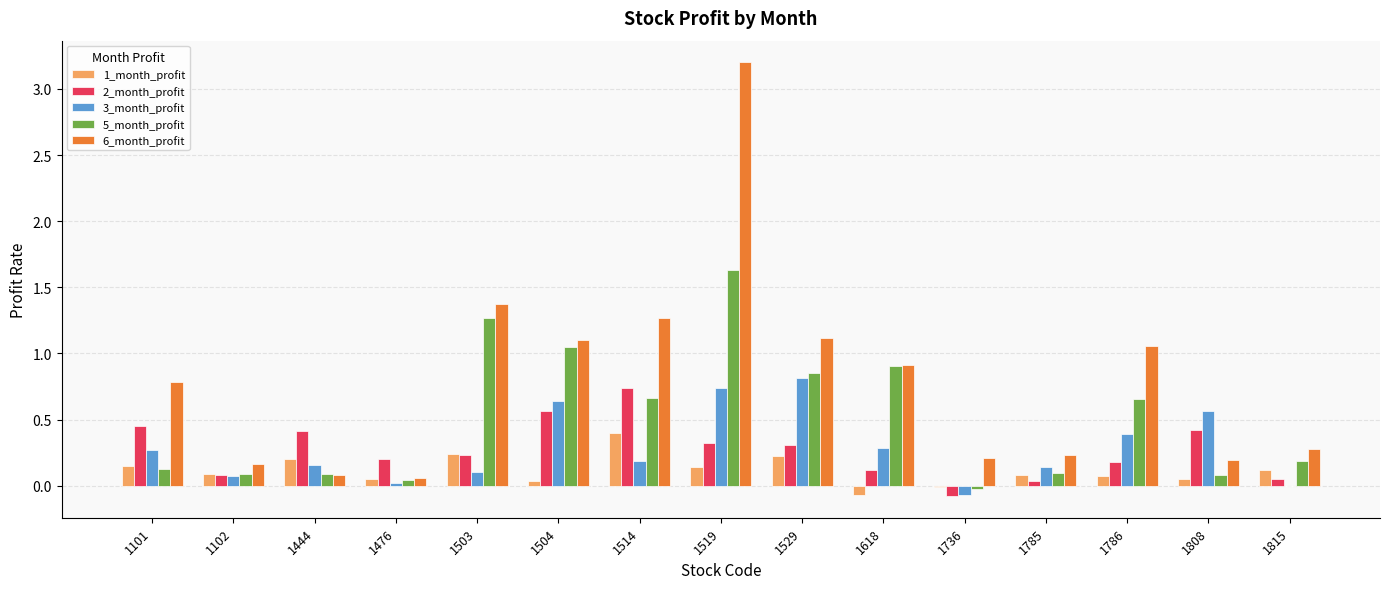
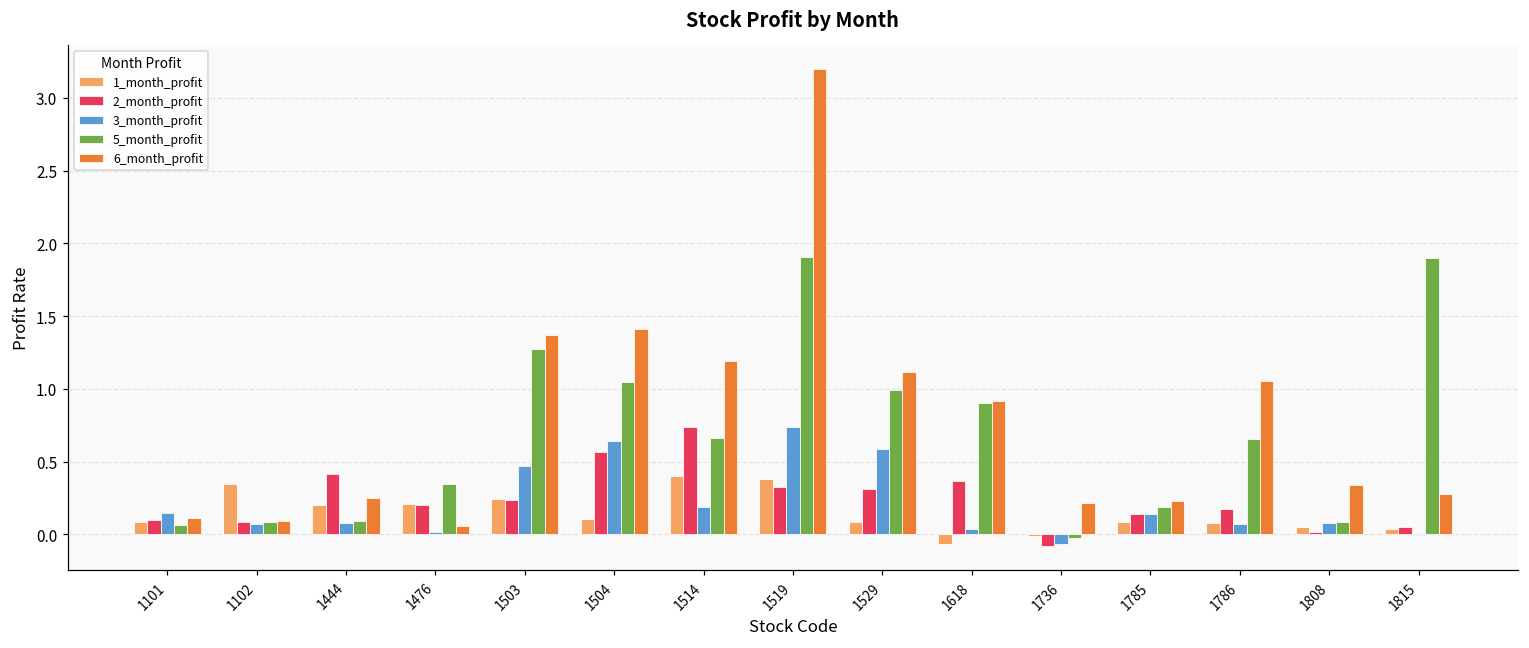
1_month_profit, 1101: 0.15 -> 0.08
2_month_profit, 1101: 0.45 -> 0.10
3_month_profit, 1101: 0.27 -> 0.15
5_month_profit, 1101: 0.13 -> 0.06
6_month_profit, 1101: 0.78 -> 0.11
1_month_profit, 1102: 0.09 -> 0.35
6_month_profit, 1102: 0.16 -> 0.09
3_month_profit, 1444: 0.16 -> 0.08
6_month_profit, 1444: 0.08 -> 0.25
1_month_profit, 1476: 0.05 -> 0.21
5_month_profit, 1476: 0.04 -> 0.34
3_month_profit, 1503: 0.11 -> 0.47
1_month_profit, 1504: 0.03 -> 0.10
6_month_profit, 1504: 1.10 -> 1.41
6_month_profit, 1514: 1.27 -> 1.19
1_month_profit, 1519: 0.14 -> 0.38
5_month_profit, 1519: 1.63 -> 1.91
1_month_profit, 1529: 0.22 -> 0.09
3_month_profit, 1529: 0.81 -> 0.59
5_month_profit, 1529: 0.86 -> 1.00
2_month_profit, 1618: 0.12 -> 0.37
3_month_profit, 1618: 0.29 -> 0.04
2_month_profit, 1785: 0.04 -> 0.14
5_month_profit, 1785: 0.10 -> 0.19
3_month_profit, 1786: 0.39 -> 0.07
2_month_profit, 1808: 0.42 -> 0.02
3_month_profit, 1808: 0.56 -> 0.08
6_month_profit, 1808: 0.19 -> 0.34
1_month_profit, 1815: 0.12 -> 0.04
5_month_profit, 1815: 0.19 -> 1.90
